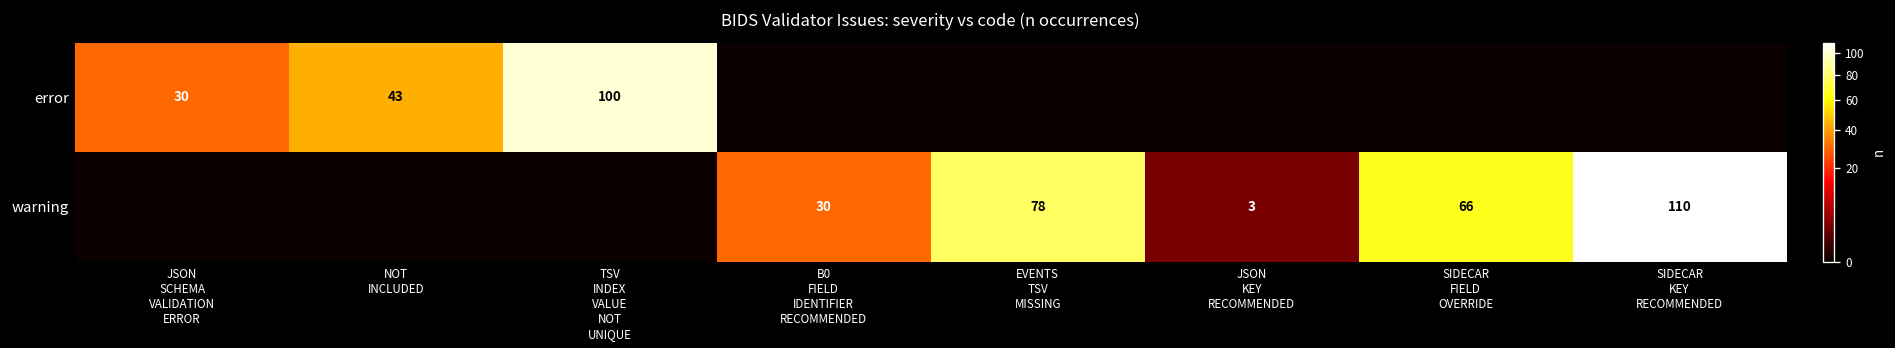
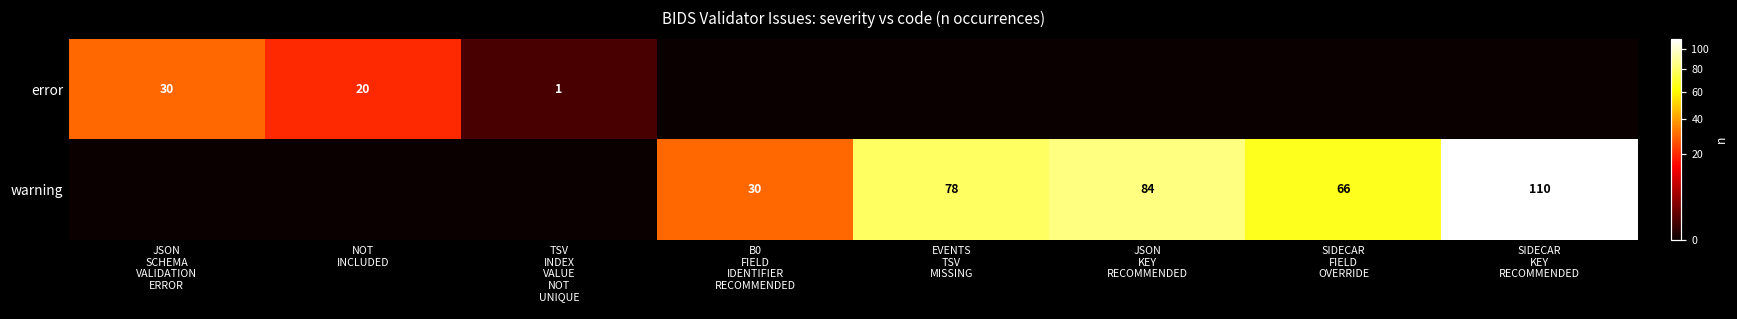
error, NOT INCLUDED: 43 -> 20
error, TSV INDEX VALUE NOT UNIQUE: 100 -> 1
warning, JSON KEY RECOMMENDED: 3 -> 84
